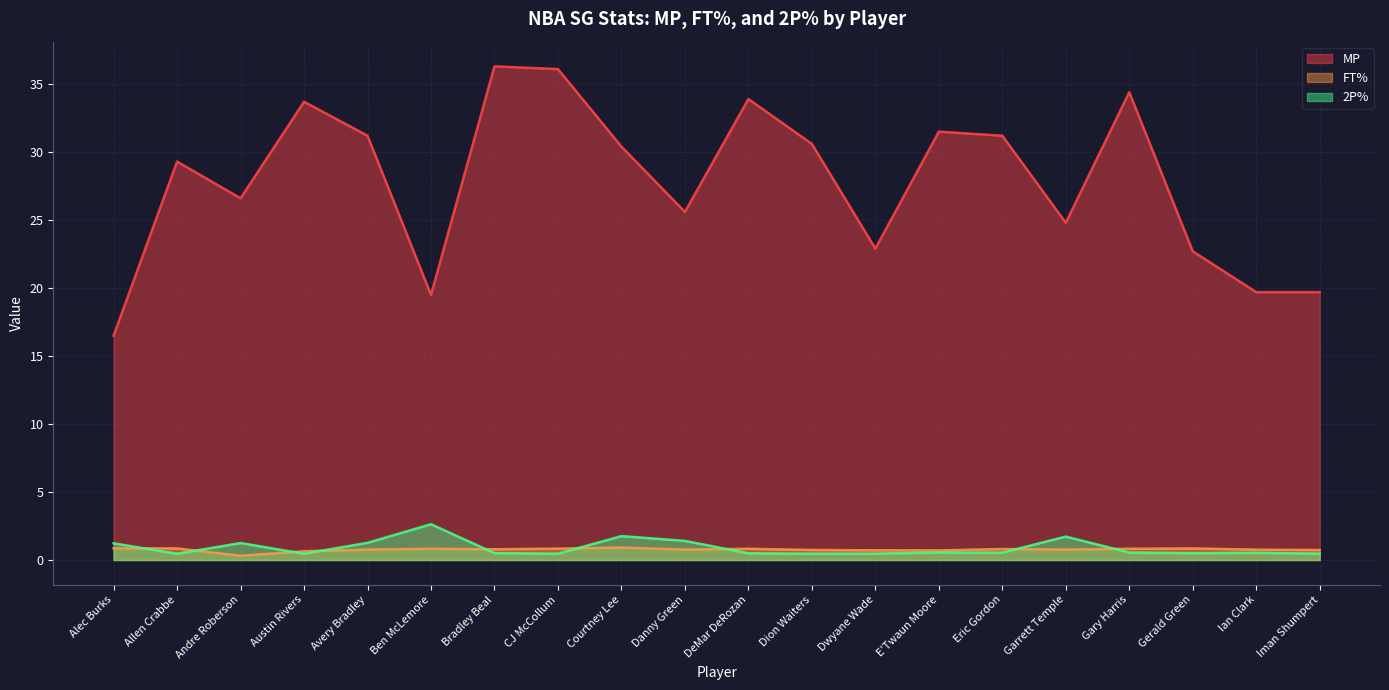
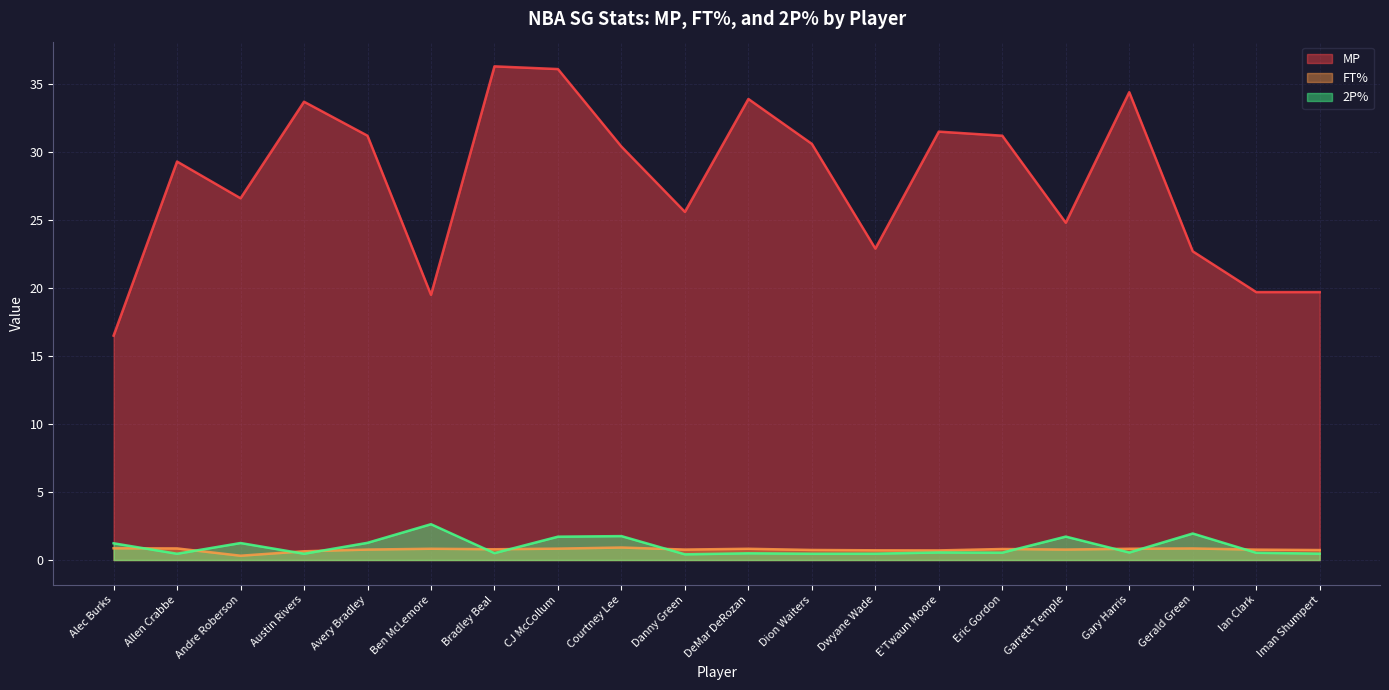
2P%, CJ McCollum: 0.5 -> 1.7
2P%, Danny Green: 1.4 -> 0.4
2P%, Gerald Green: 0.5 -> 1.9
